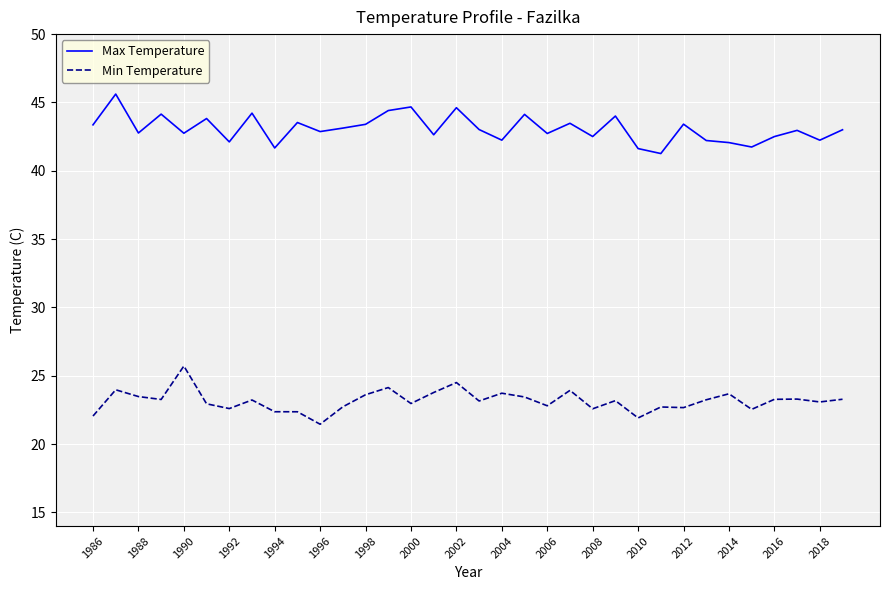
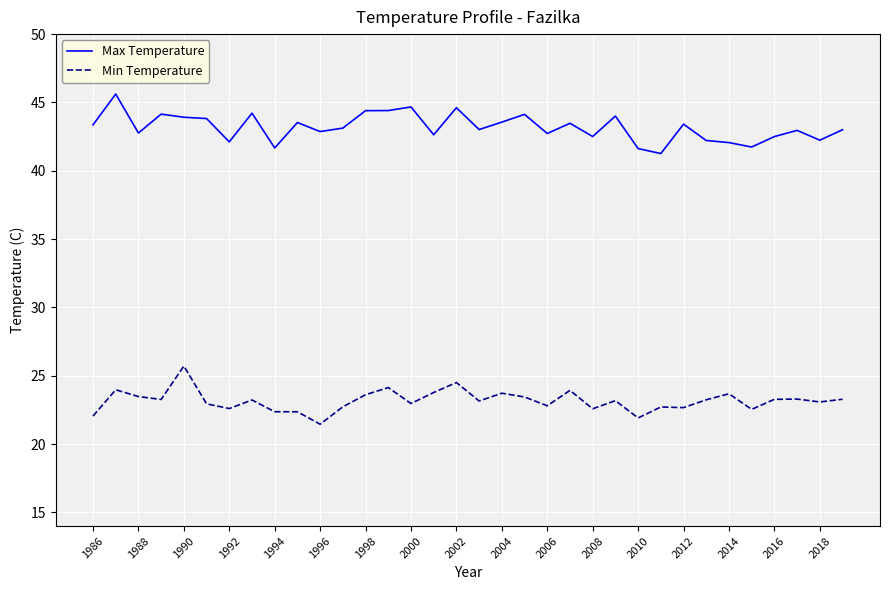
Max Temperature, 1990: 42.7 -> 43.9
Max Temperature, 1998: 43.4 -> 44.4
Max Temperature, 2004: 42.2 -> 43.6
